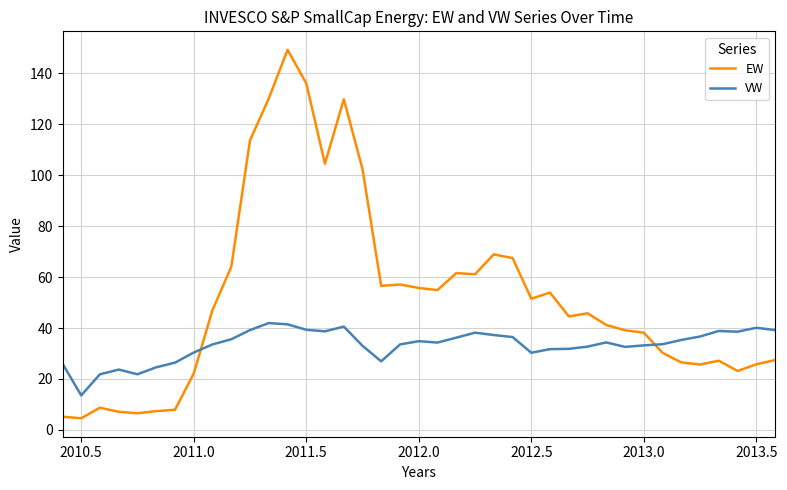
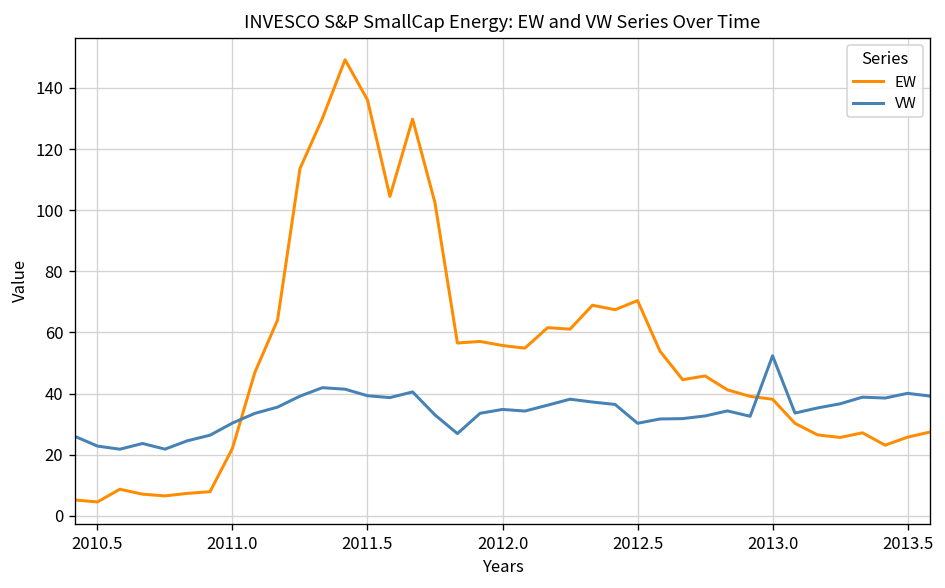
VW, 2010.5: 14 -> 23
EW, 2012.5: 52 -> 70
VW, 2013.0: 33 -> 52
